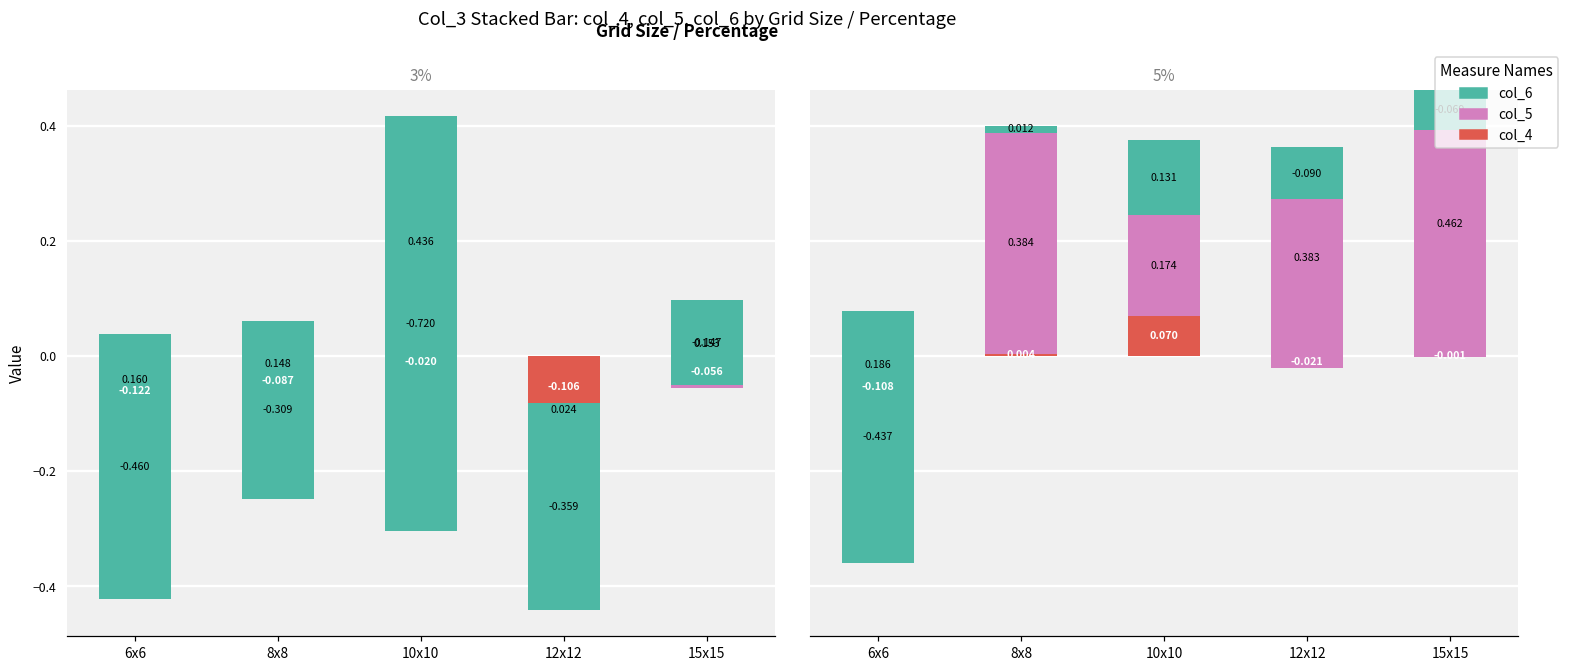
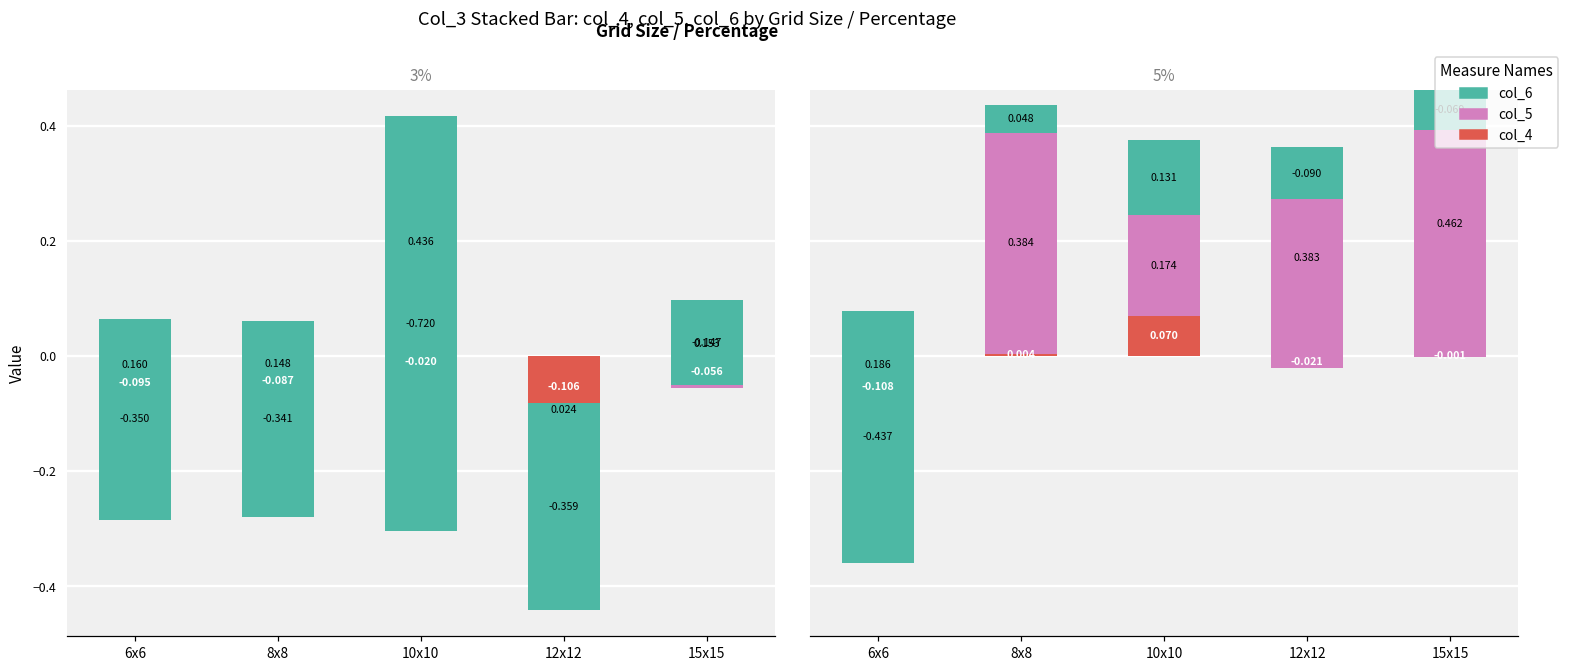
3%, col_4, 6x6: -0.122 -> -0.095
3%, col_6, 6x6: -0.460 -> -0.350
3%, col_6, 8x8: -0.309 -> -0.341
5%, col_6, 8x8: 0.012 -> 0.048
